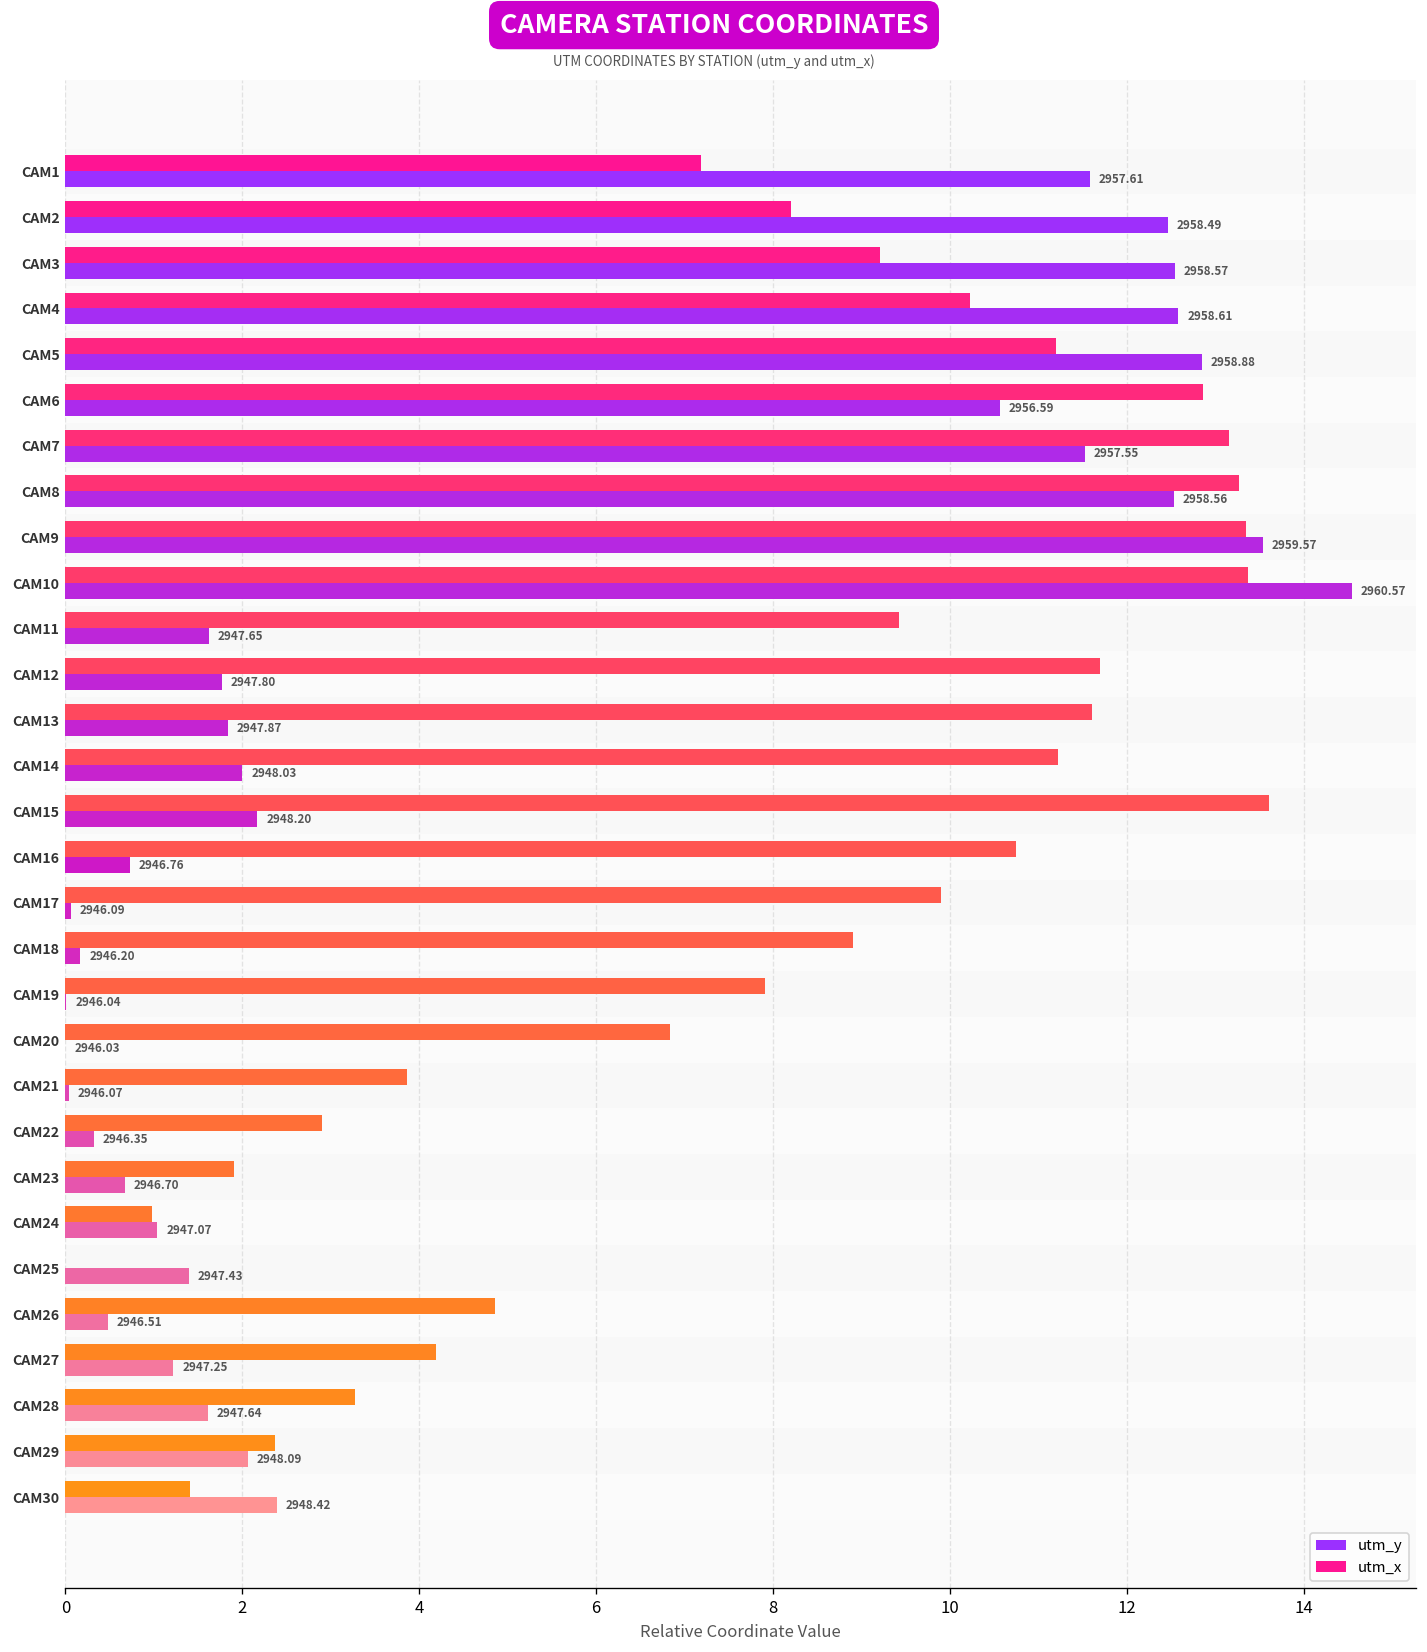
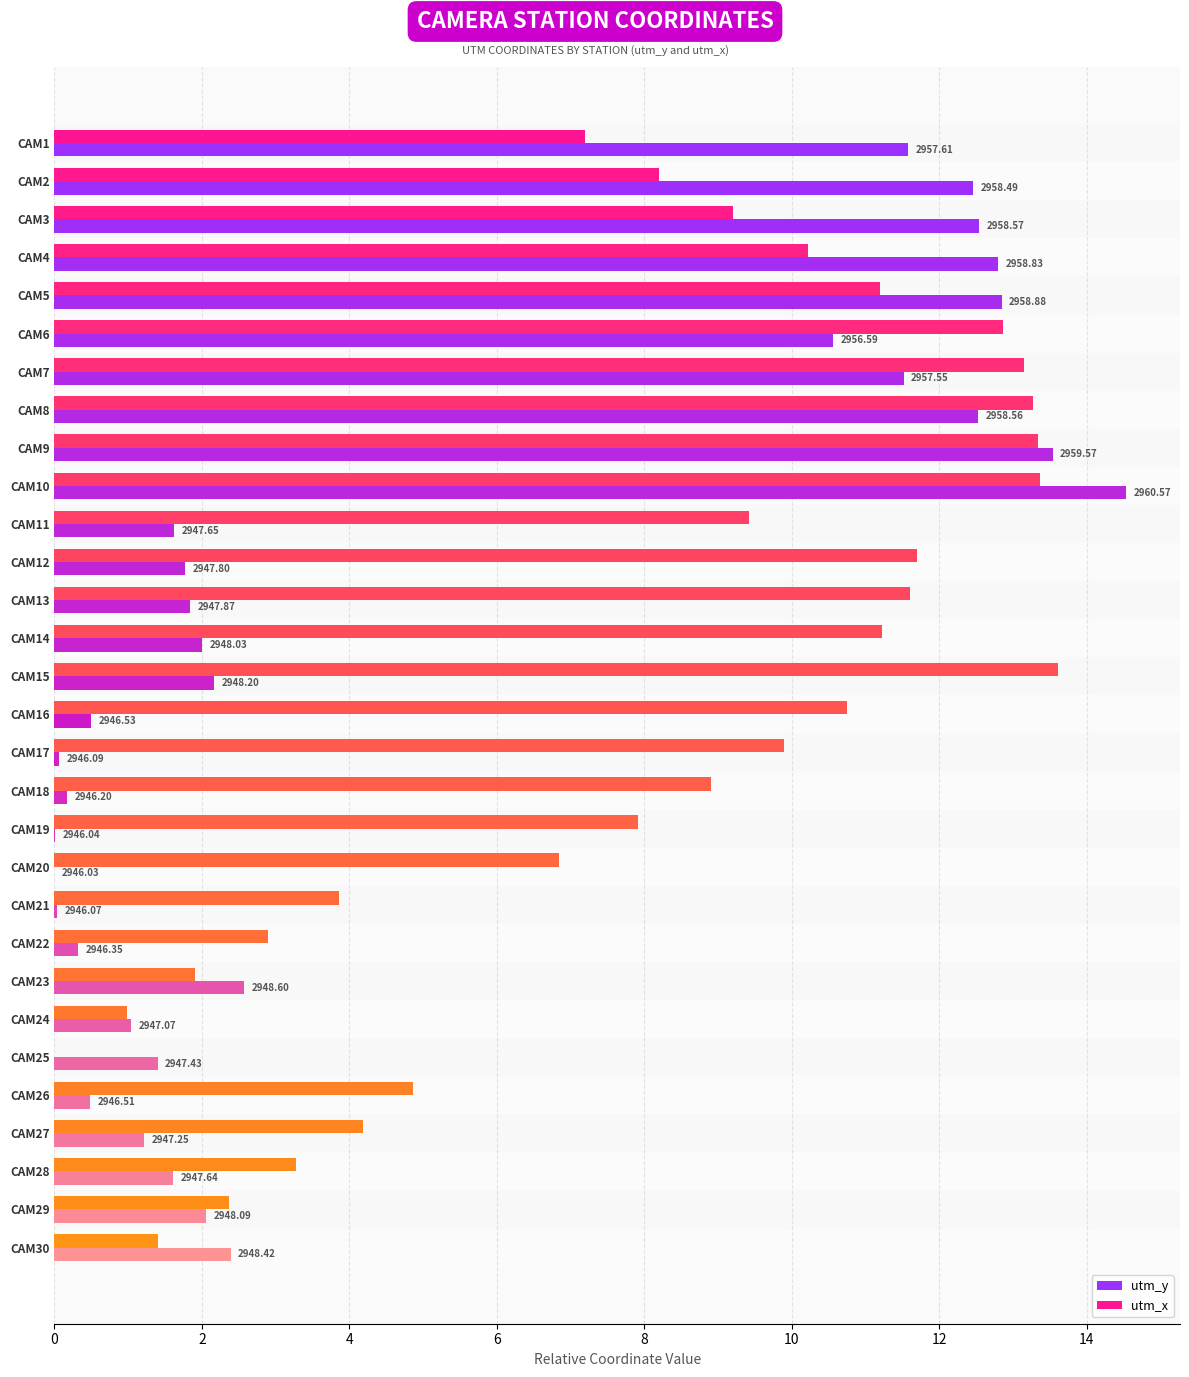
utm_y, CAM4: 2958.61 -> 2958.83
utm_y, CAM16: 2946.76 -> 2946.53
utm_y, CAM23: 2946.70 -> 2948.60
